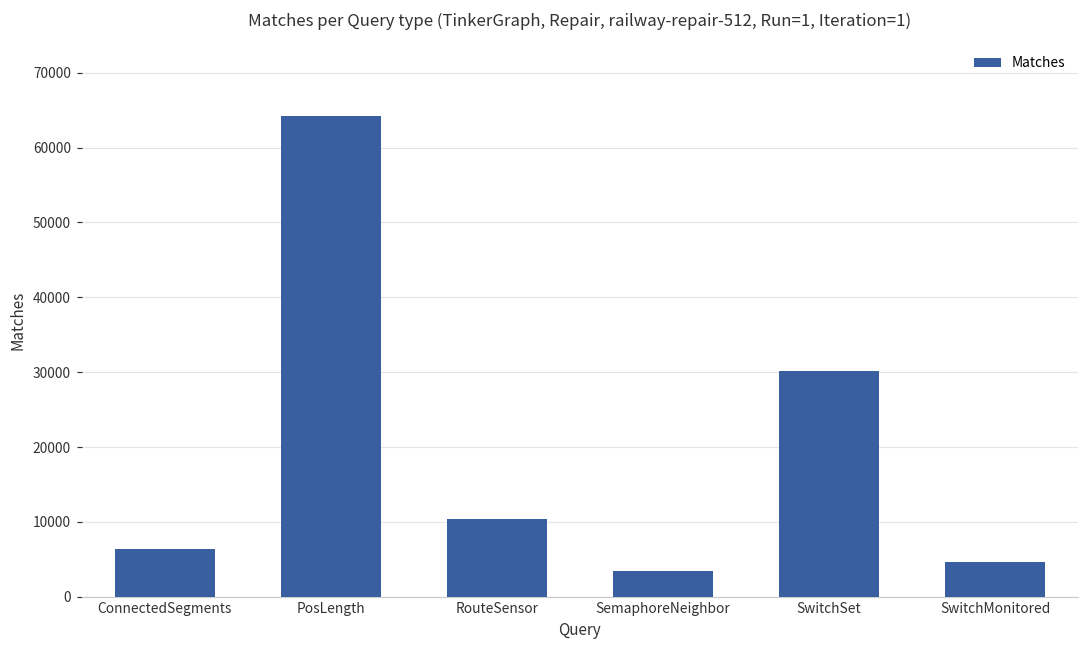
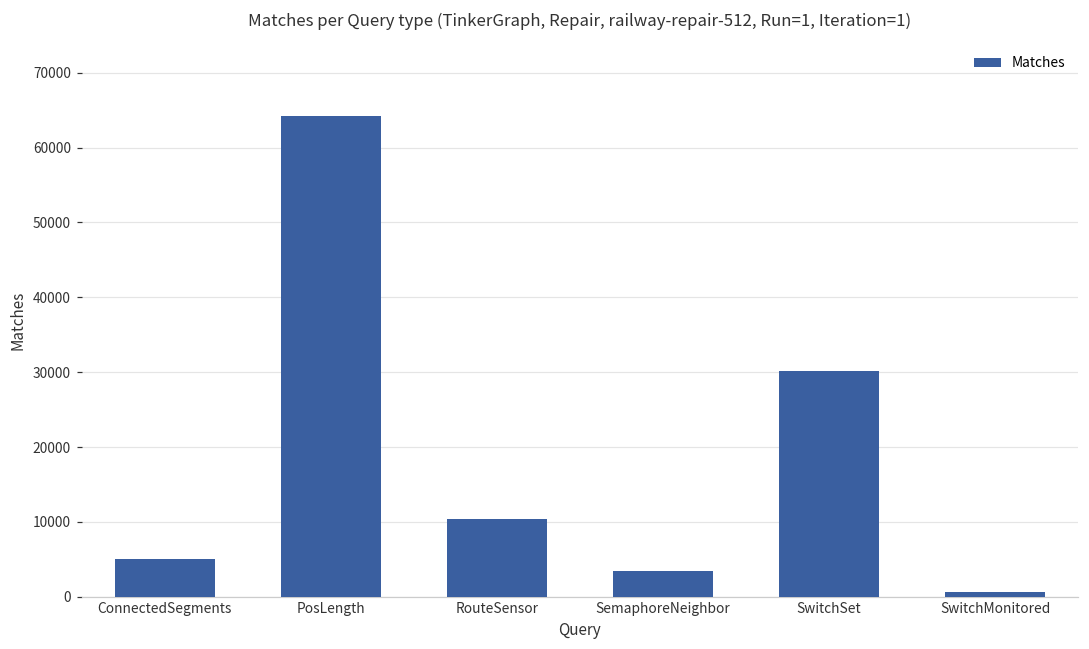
ConnectedSegments: 6000 -> 5000
SwitchMonitored: 5000 -> 1000
